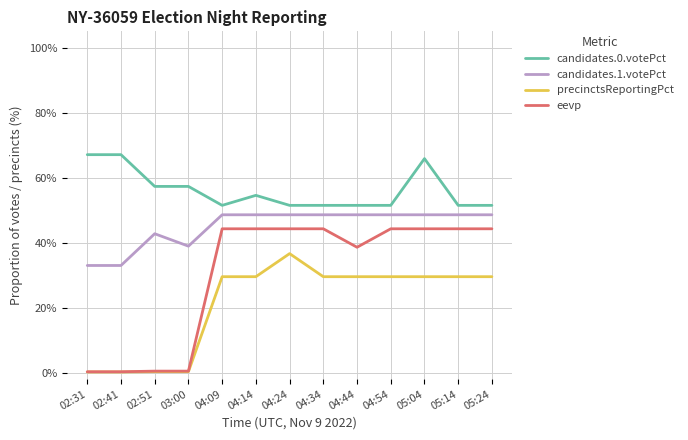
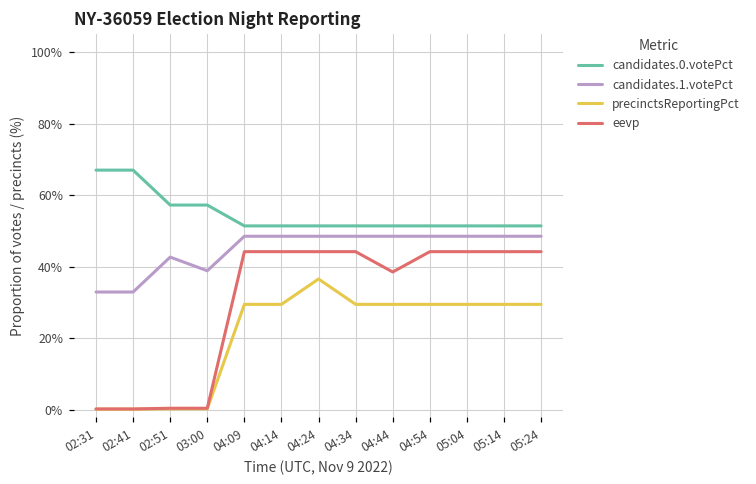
candidates.0.votePct, 04:14: 55% -> 51%
candidates.0.votePct, 05:04: 66% -> 51%
